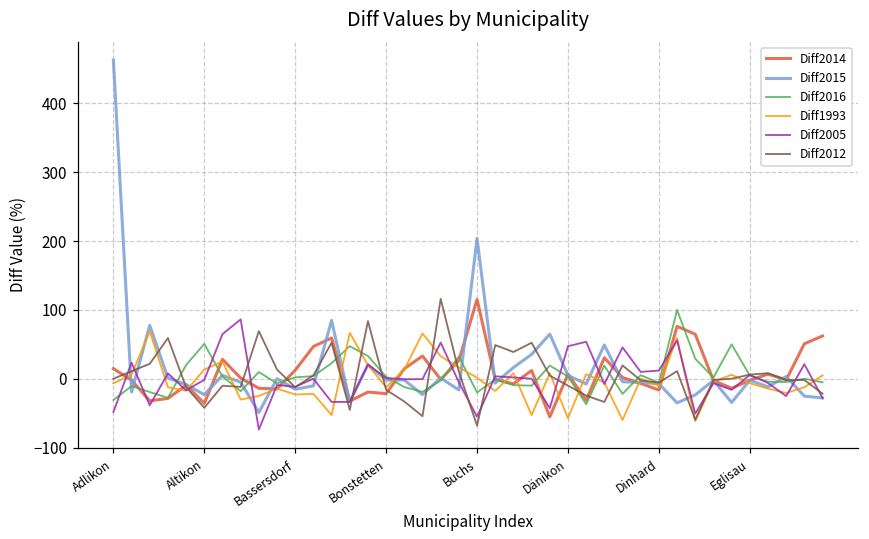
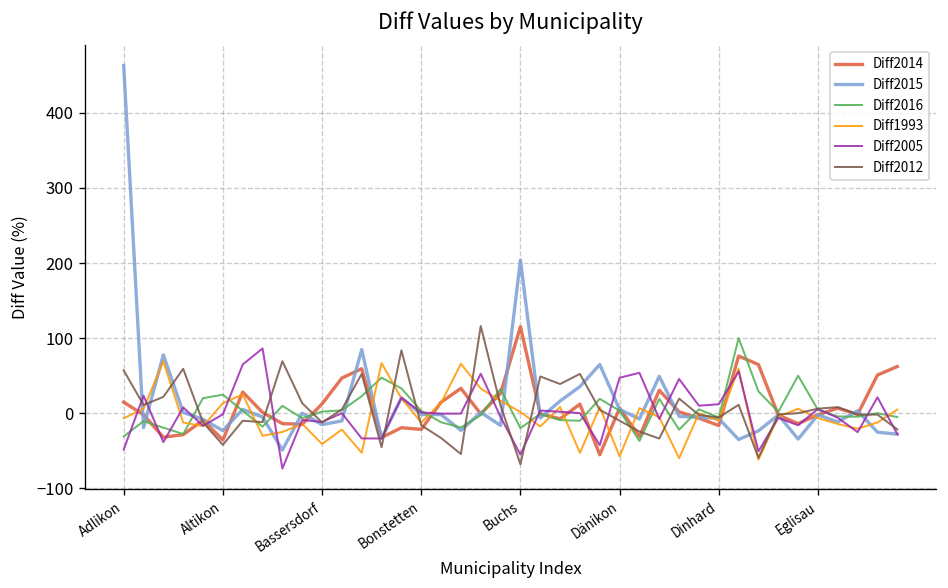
Diff2012, Adlikon: 0 -> 60
Diff2016, Altikon: 50 -> 20
Diff1993, Bassersdorf: -20 -> -40
